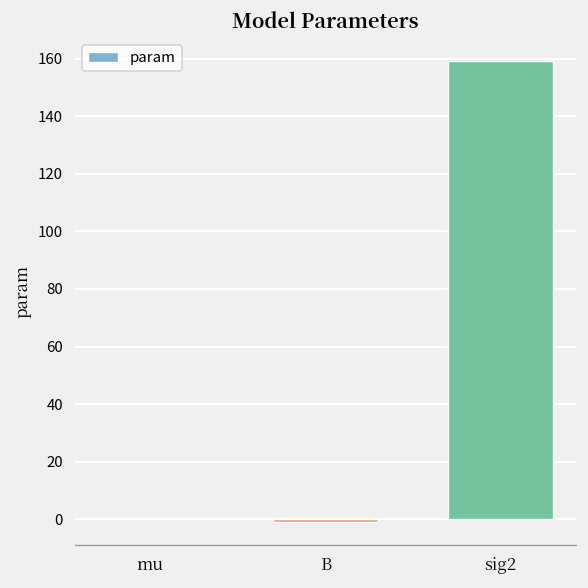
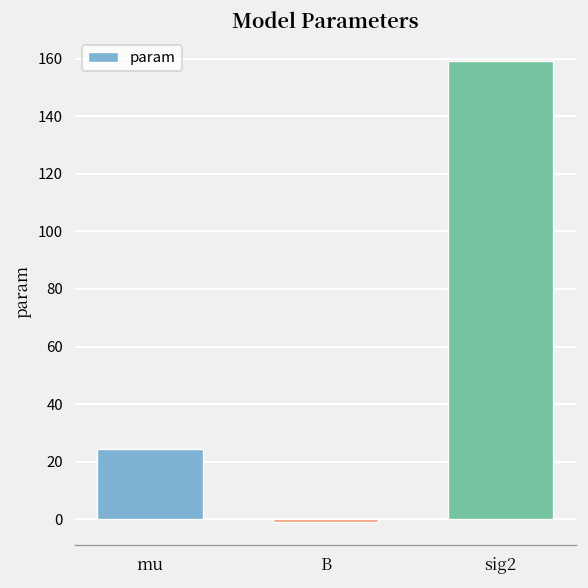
mu: 0 -> 24
